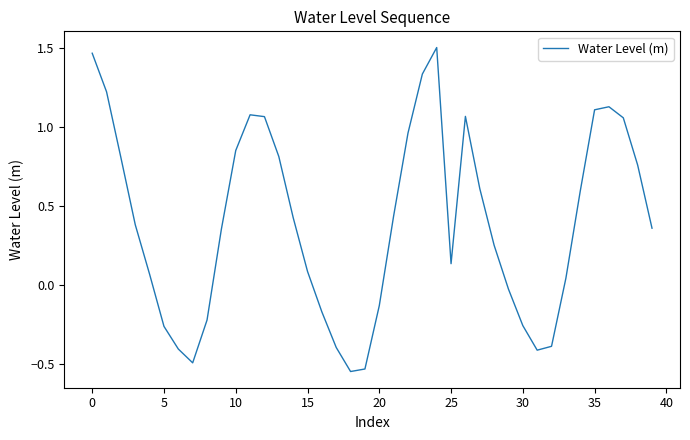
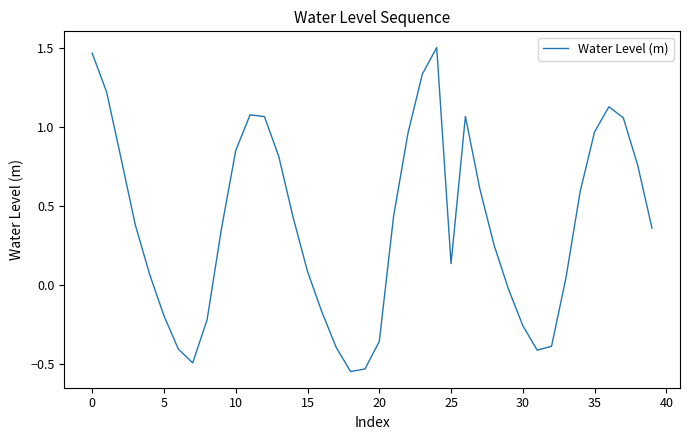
5: -0.26 -> -0.19
20: -0.13 -> -0.35
35: 1.11 -> 0.97
